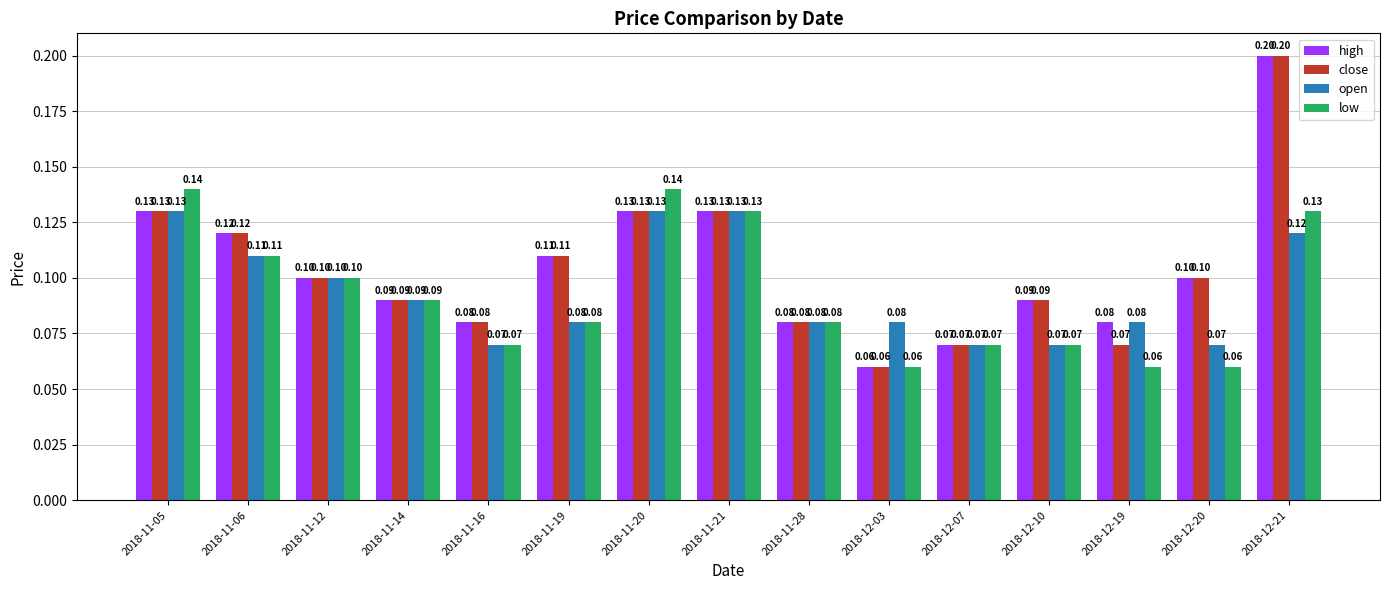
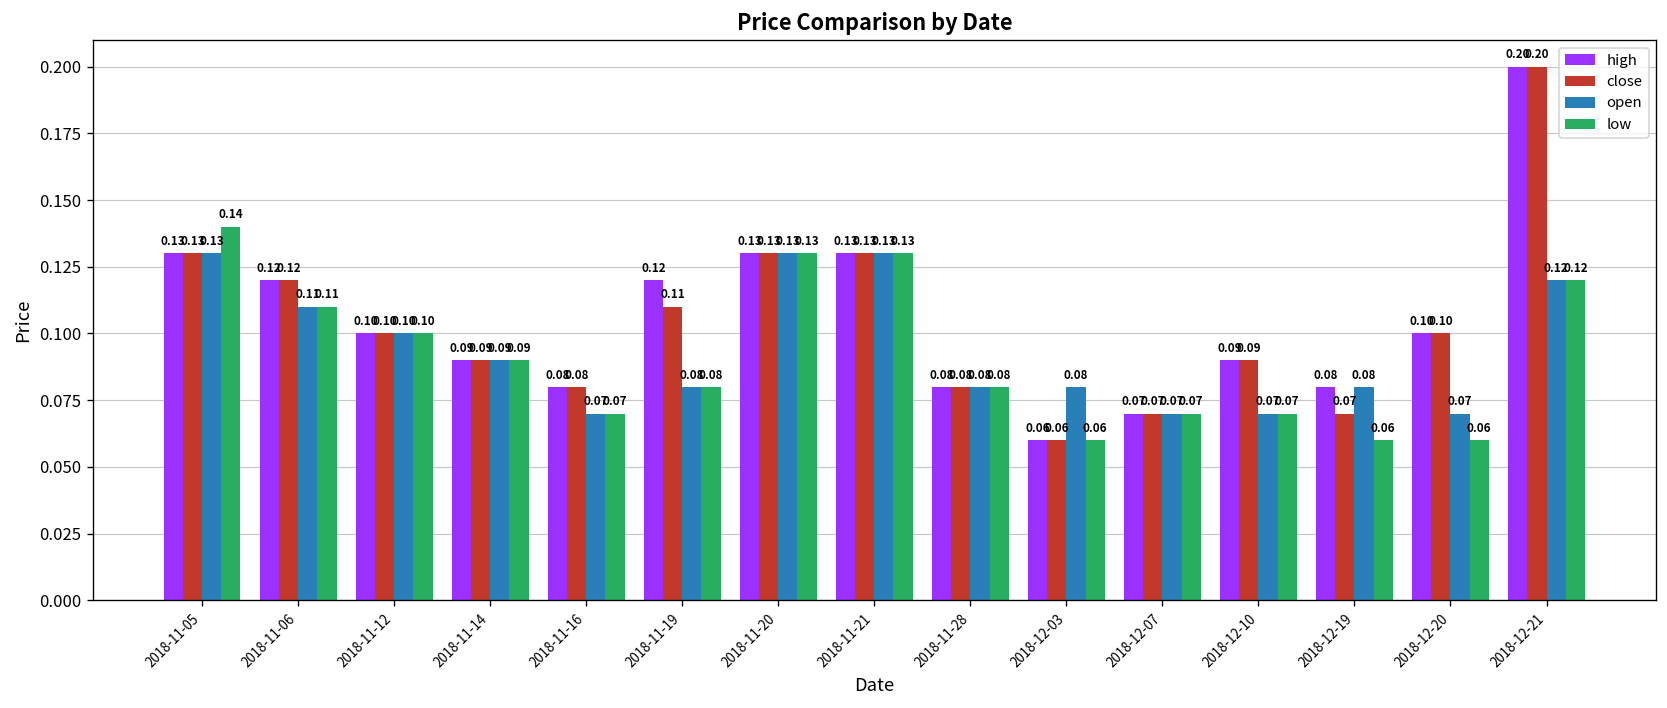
high, 2018-11-19: 0.11 -> 0.12
low, 2018-11-20: 0.14 -> 0.13
low, 2018-12-21: 0.13 -> 0.12
